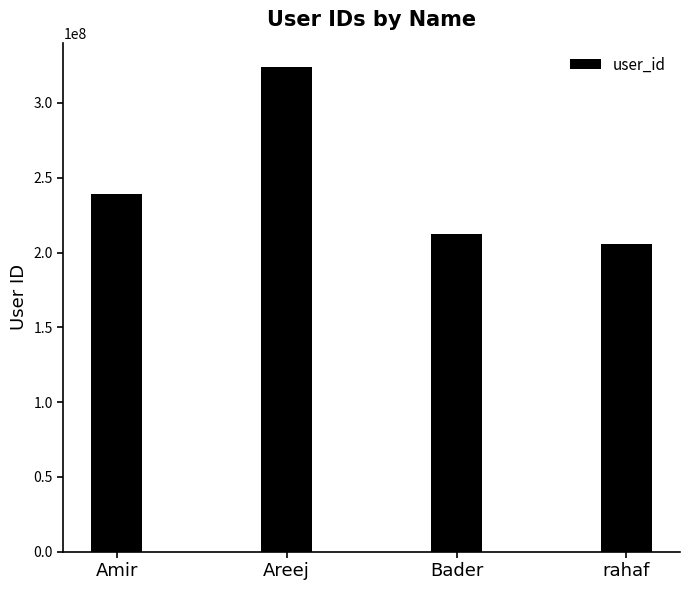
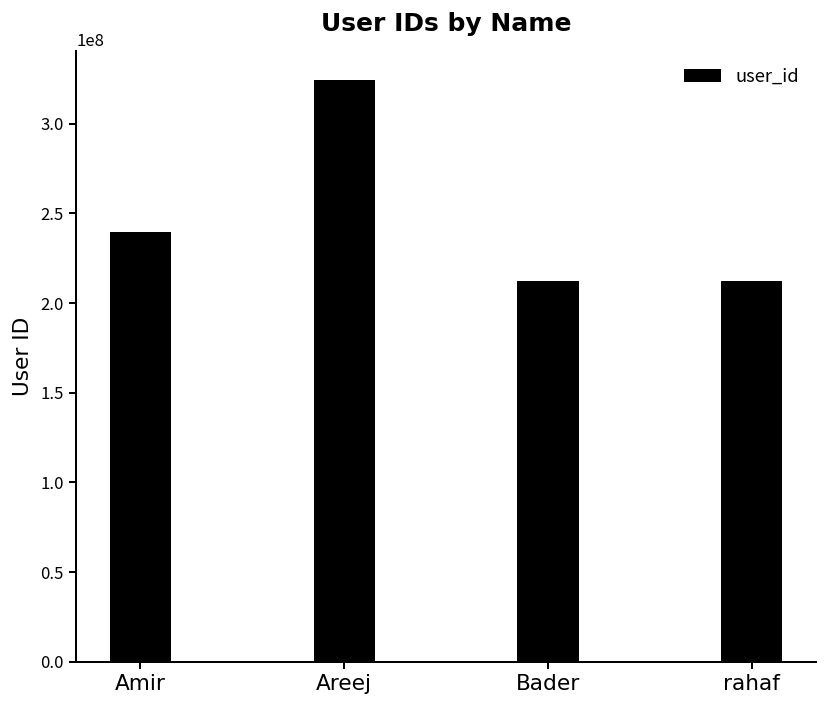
rahaf: 206000000 -> 213000000
